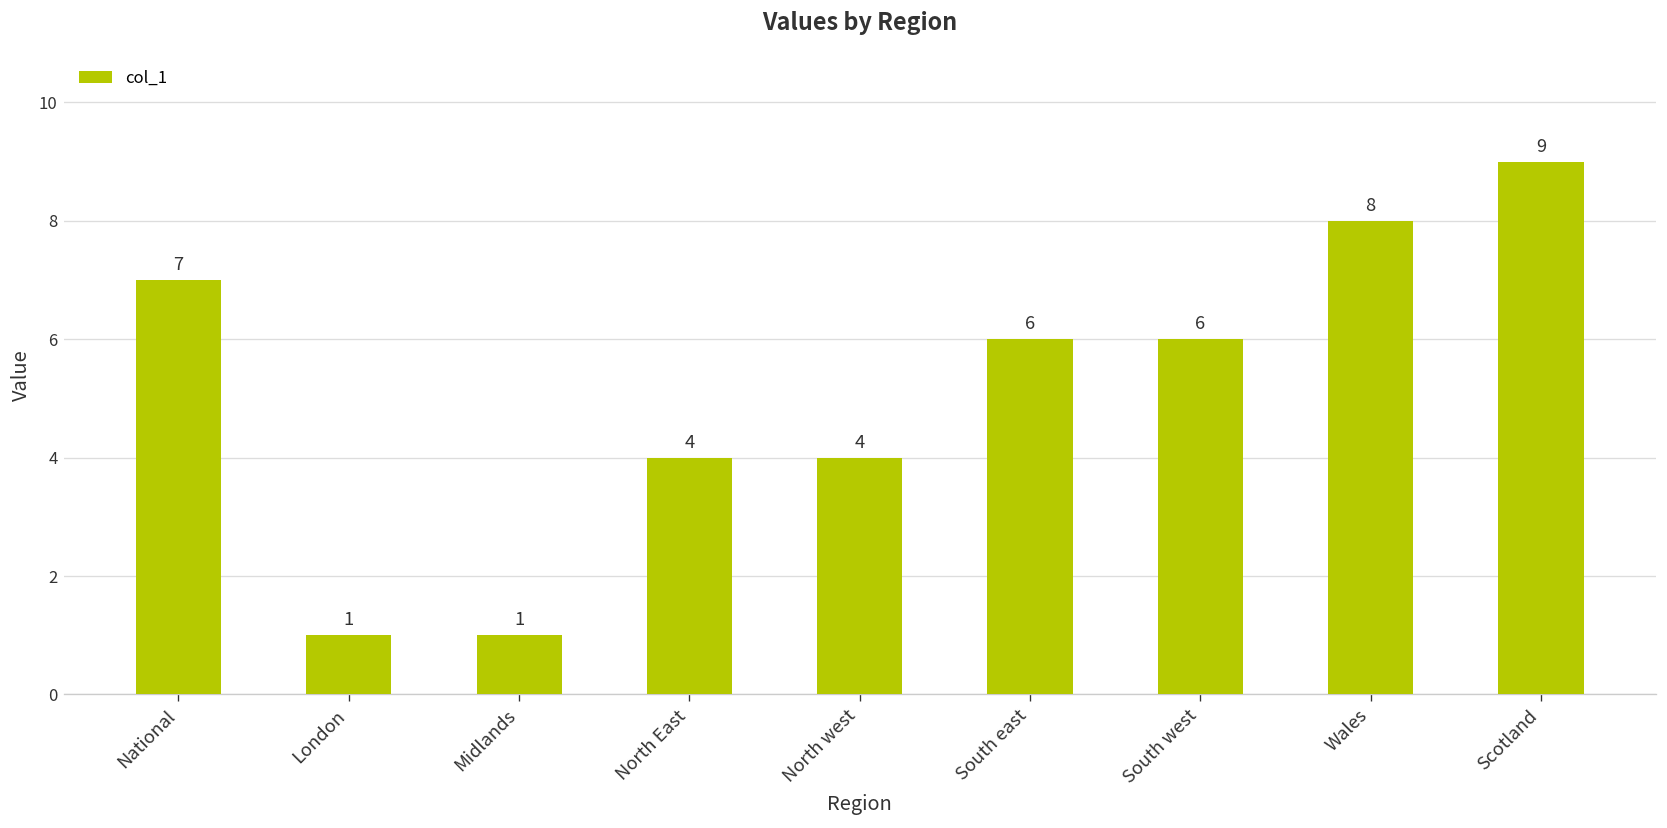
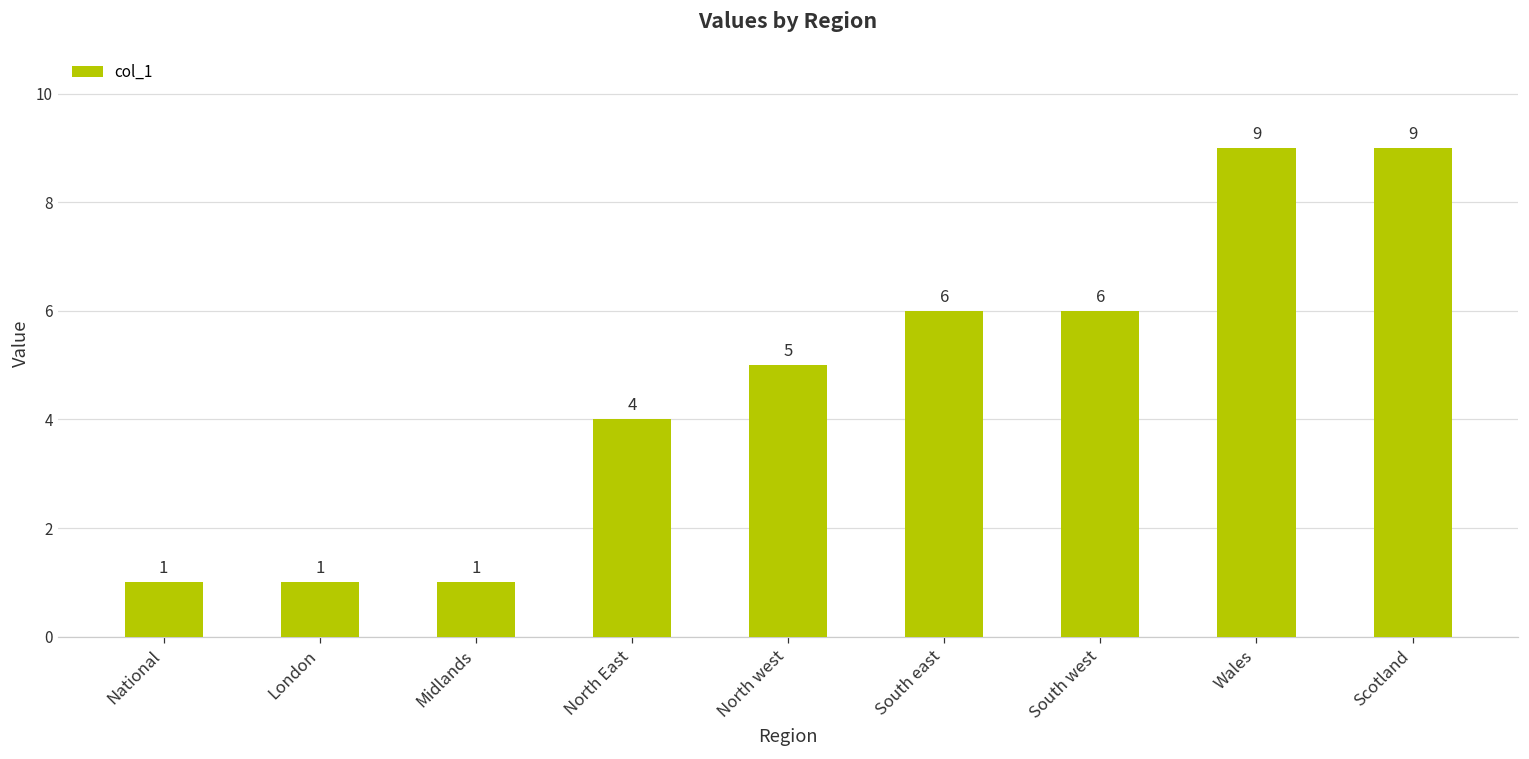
National: 7 -> 1
North west: 4 -> 5
Wales: 8 -> 9
